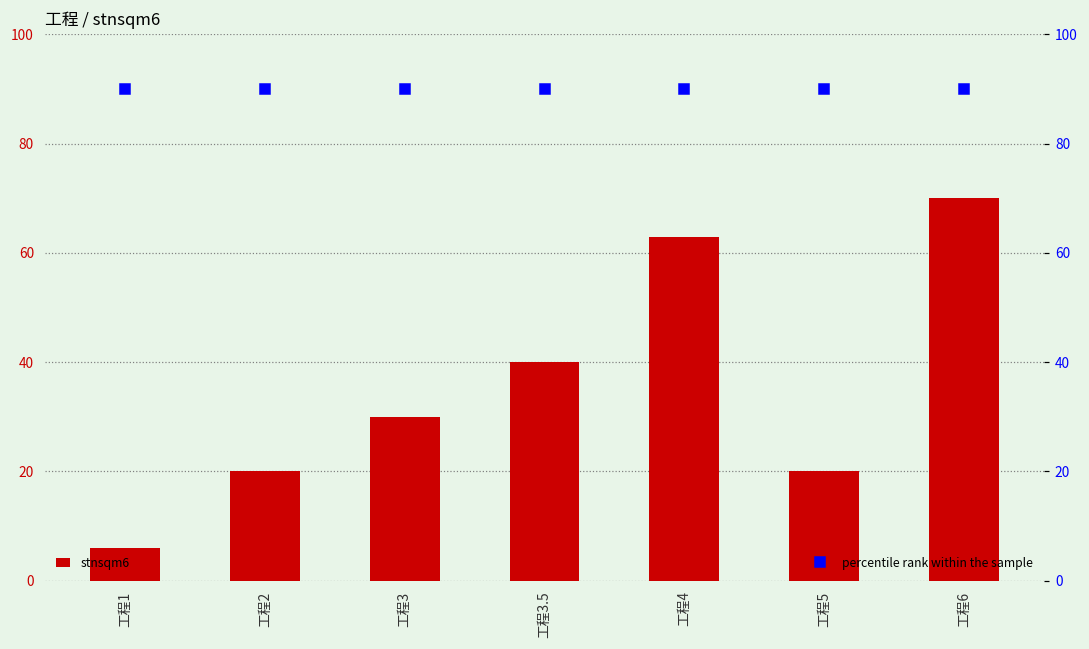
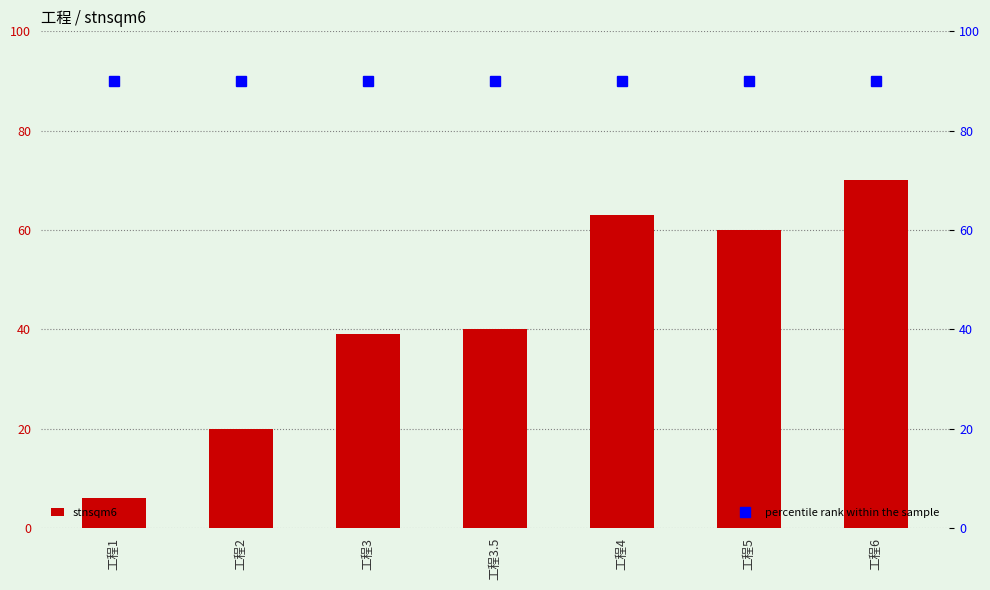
stnsqm6, 工程3: 30 -> 39
stnsqm6, 工程5: 20 -> 60
